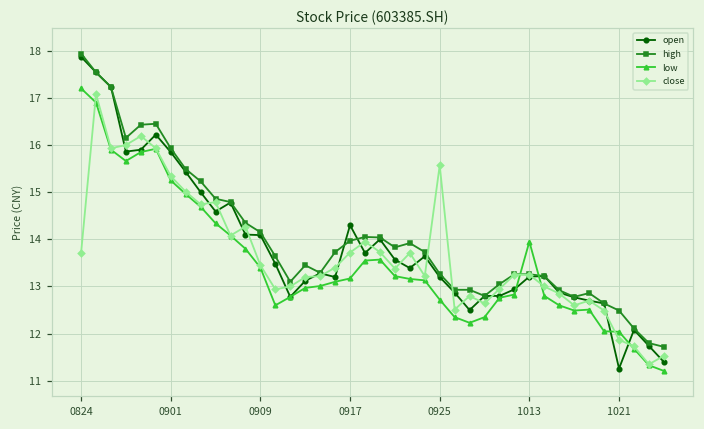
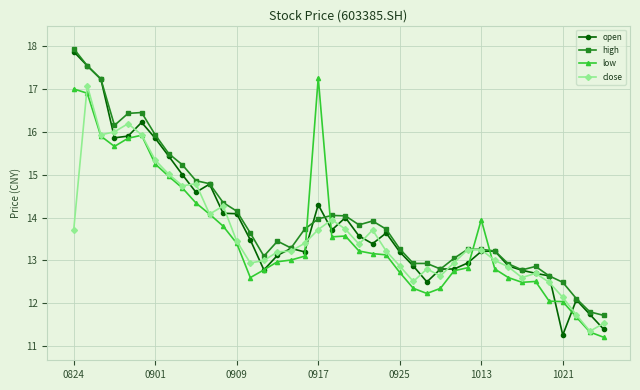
low, 0824: 17.2 -> 17.0
low, 0917: 13.2 -> 17.3
close, 0925: 15.6 -> 12.9
close, 1021: 11.9 -> 12.1
